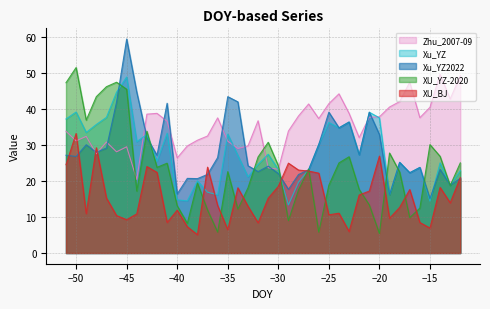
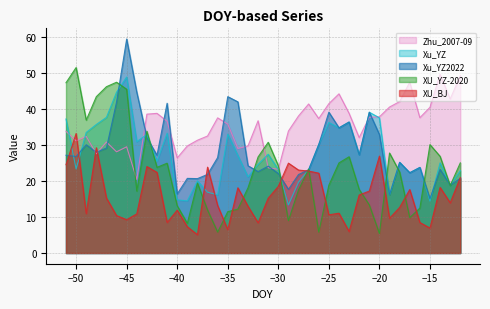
Xu_YZ, −50: 39 -> 23
Zhu_2007-09, −35: 31 -> 36
XU_YZ-2020, −35: 23 -> 11
